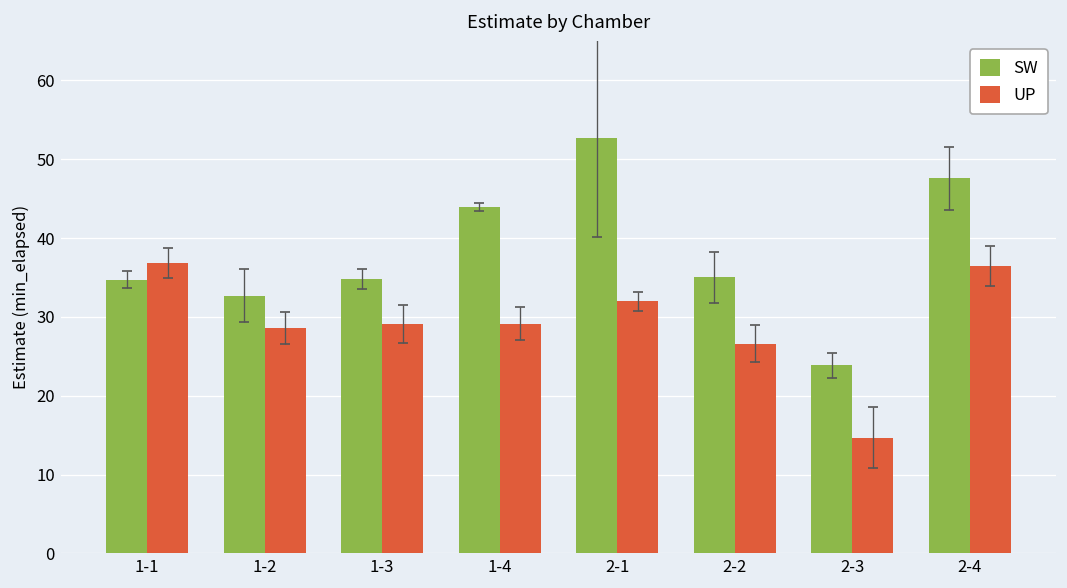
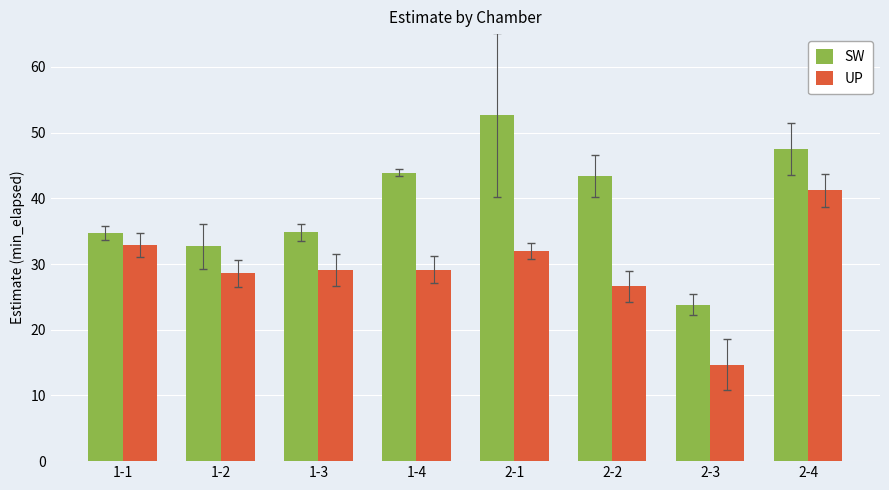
UP, 1-1: 37 -> 33
SW, 2-2: 35 -> 43
UP, 2-4: 36 -> 41
